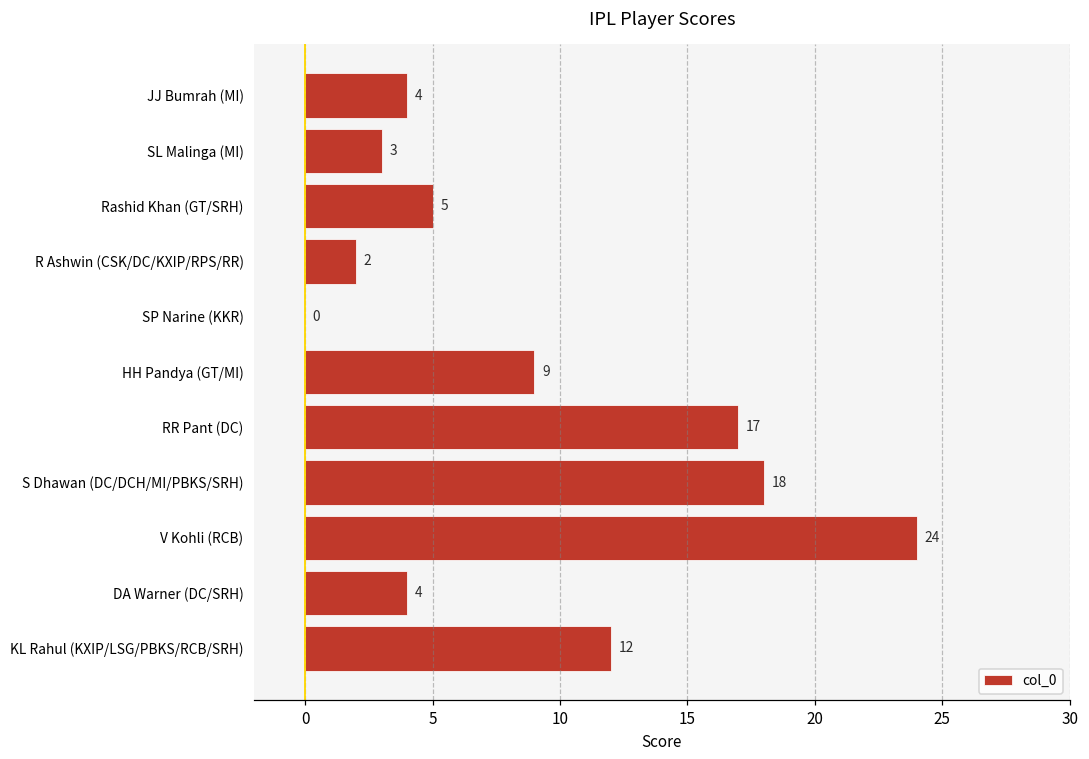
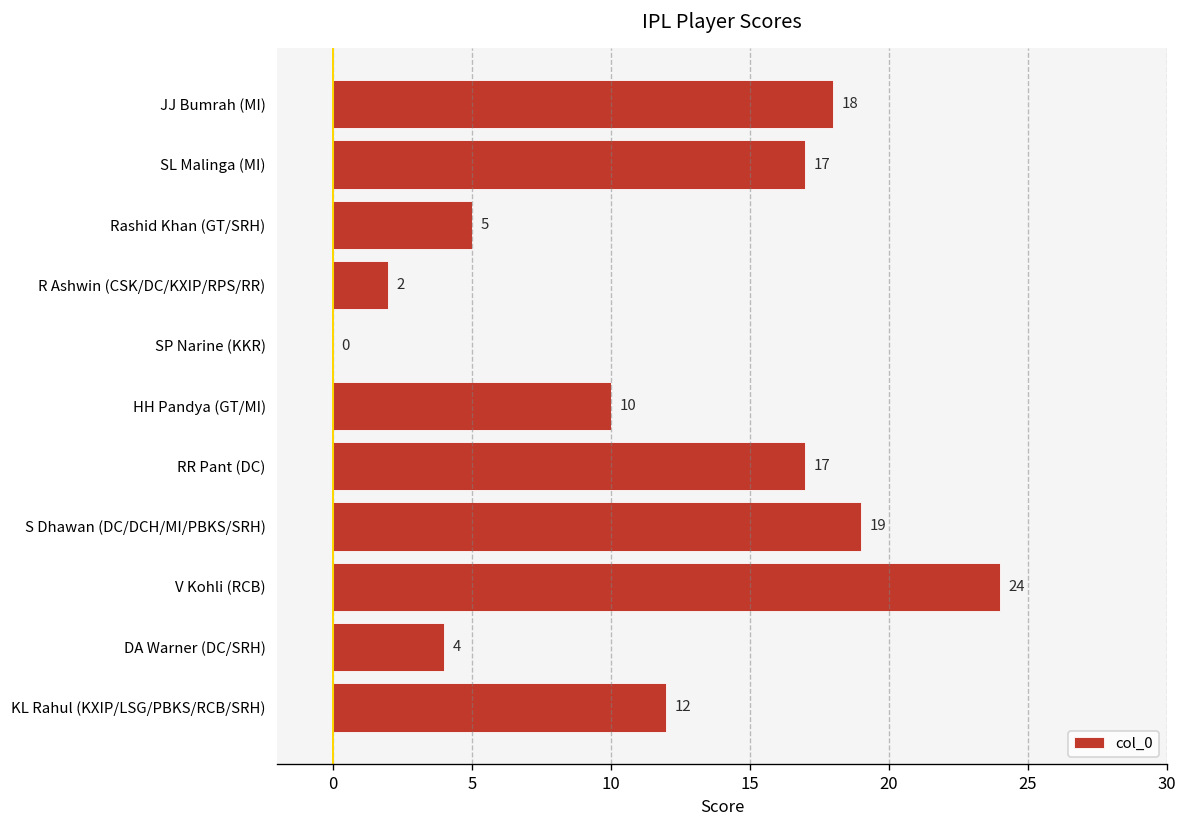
JJ Bumrah (MI): 4 -> 18
SL Malinga (MI): 3 -> 17
HH Pandya (GT/MI): 9 -> 10
S Dhawan (DC/DCH/MI/PBKS/SRH): 18 -> 19
